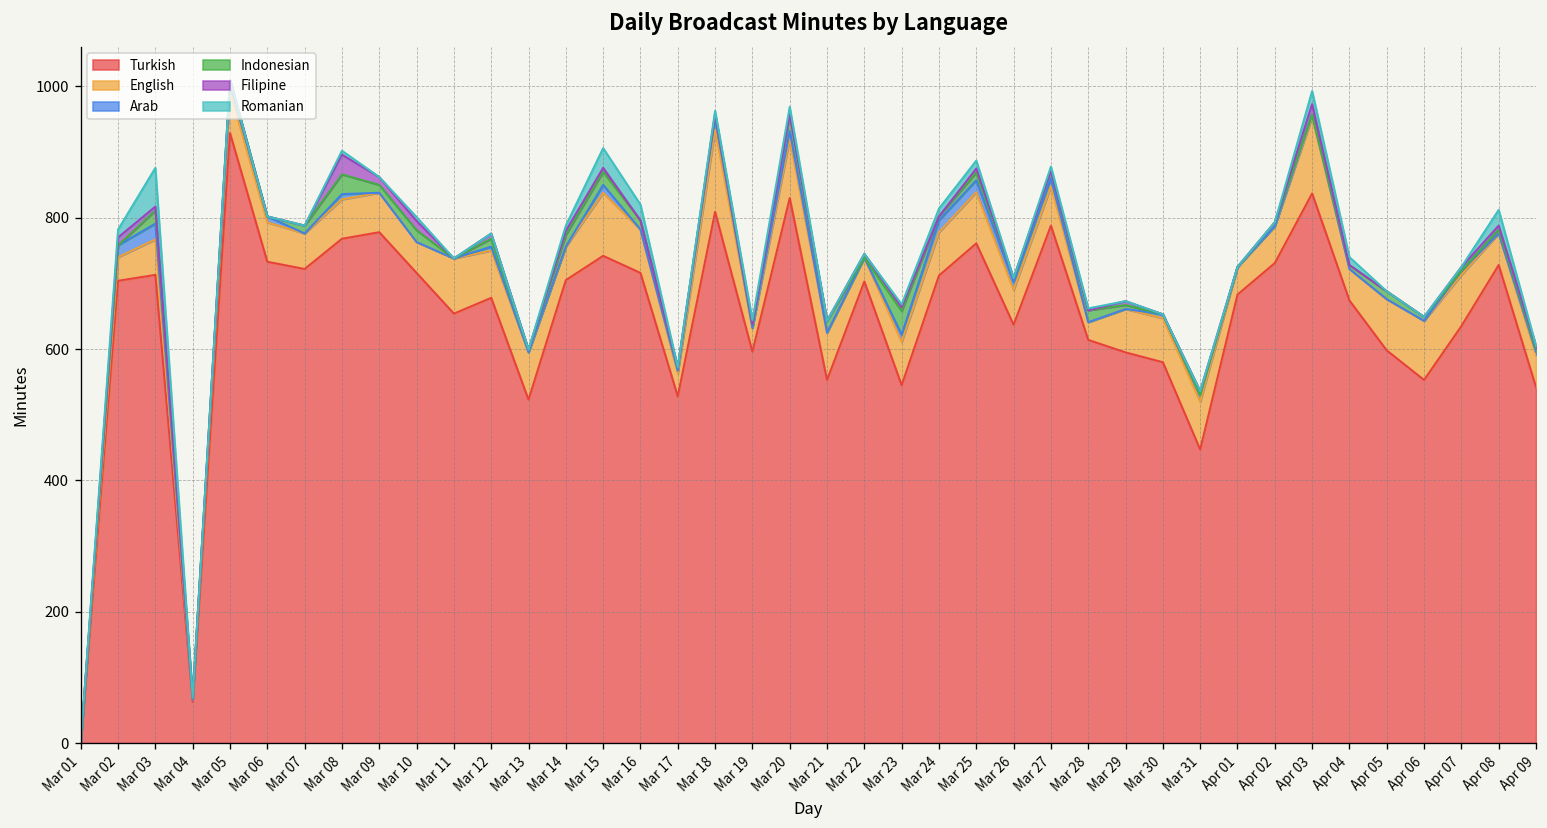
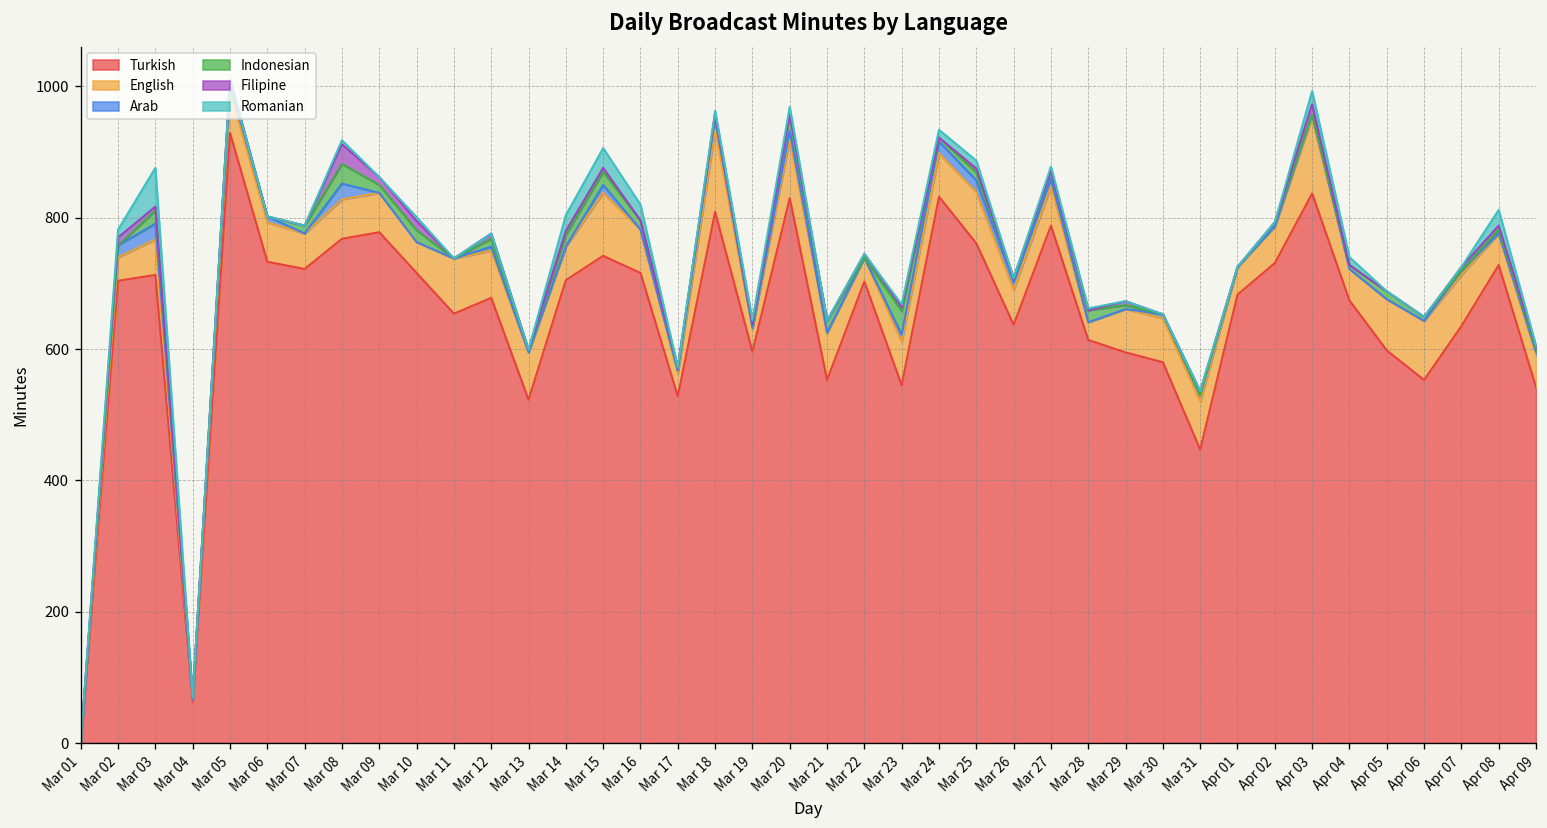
Arab, Mar 08: 10 -> 20
Romanian, Mar 14: 10 -> 20
Turkish, Mar 24: 710 -> 830
